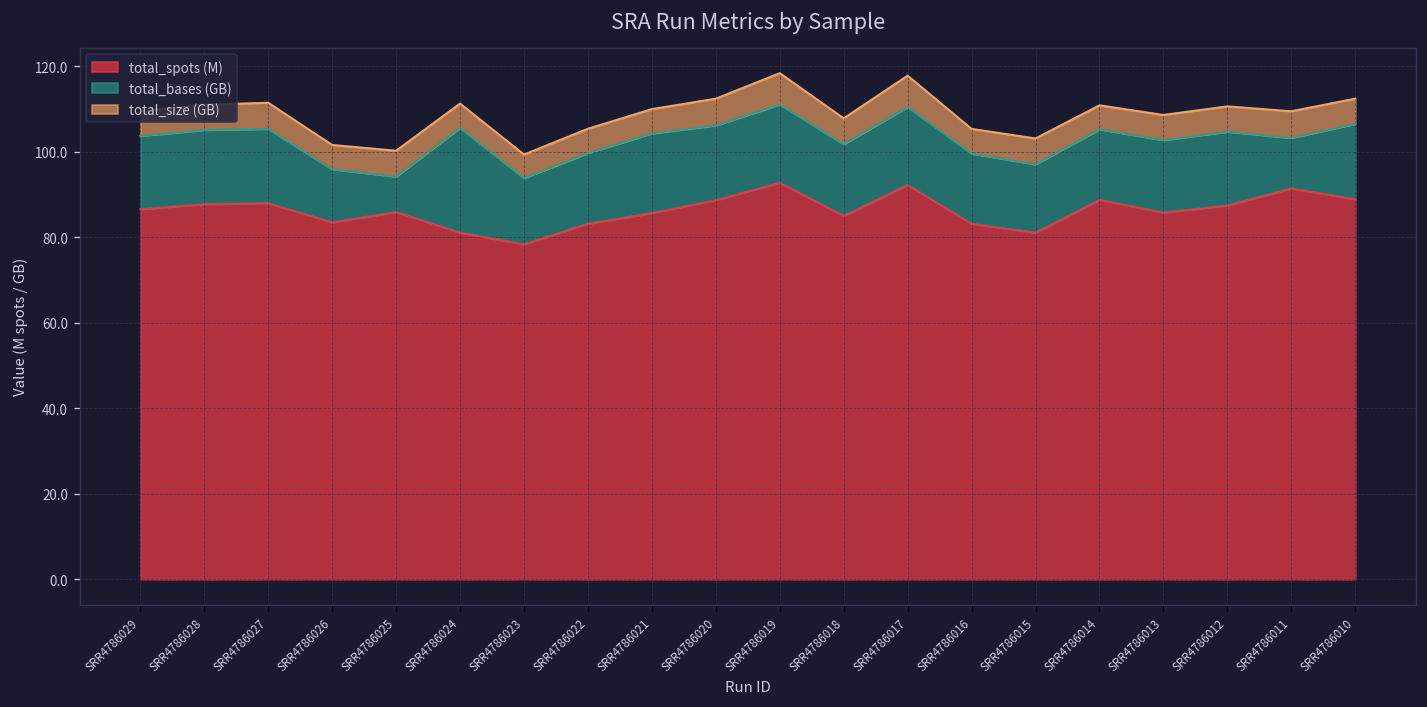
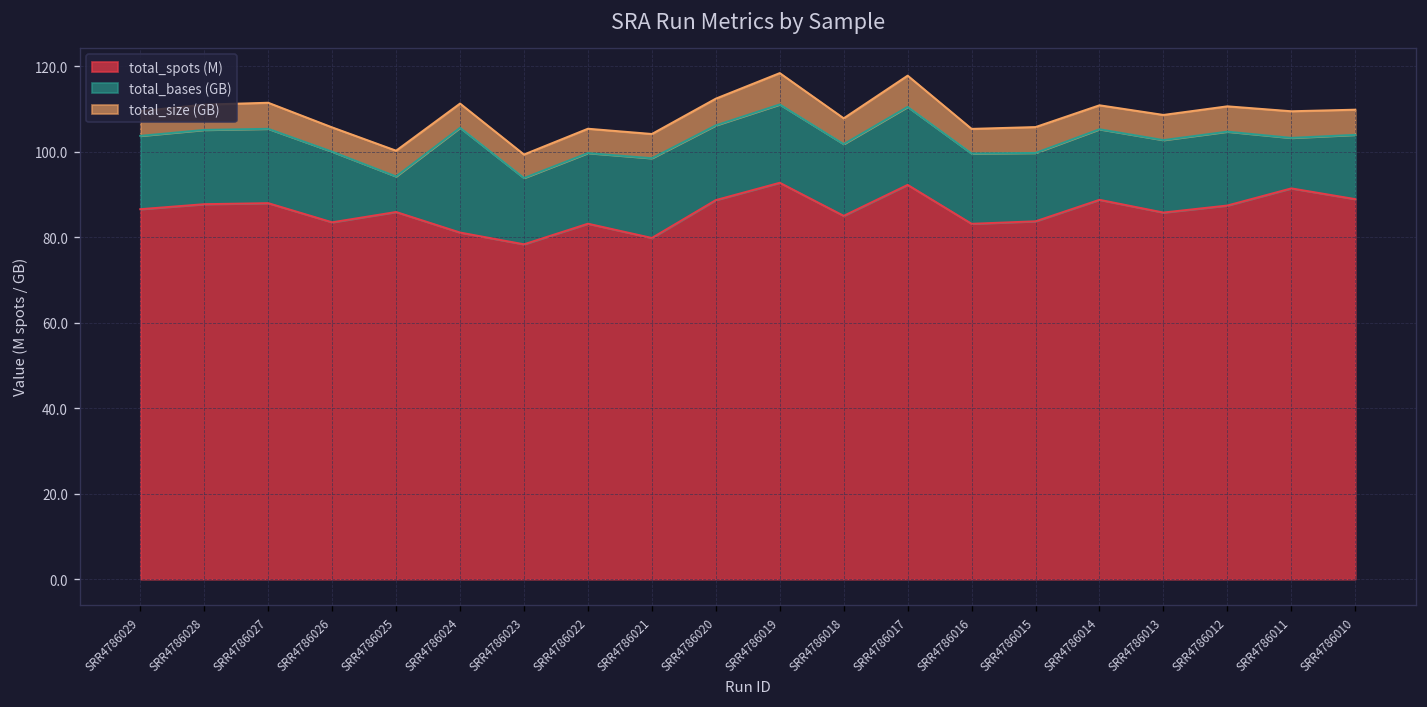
total_bases (GB), SRR4786026: 12 -> 17
total_spots (M), SRR4786021: 86 -> 80
total_spots (M), SRR4786015: 81 -> 84
total_bases (GB), SRR4786010: 18 -> 15
